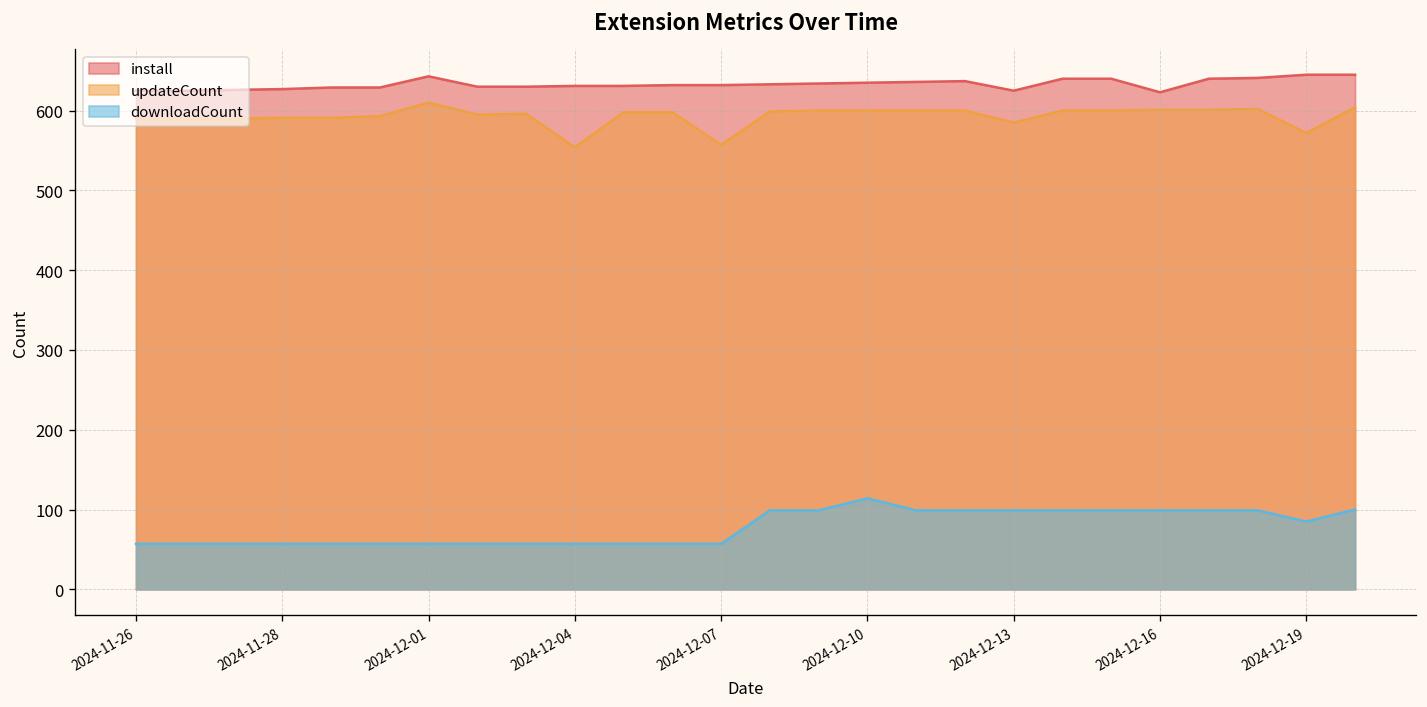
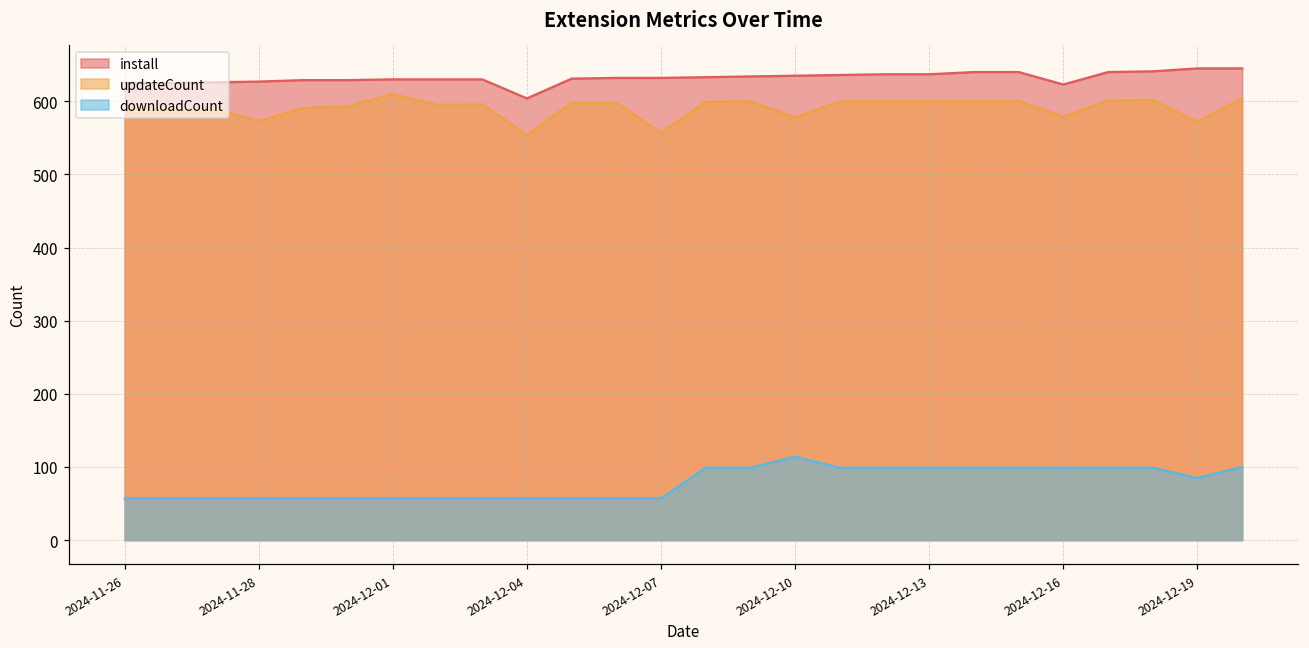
updateCount, 2024-11-28: 590 -> 570
install, 2024-12-01: 640 -> 630
install, 2024-12-04: 630 -> 600
updateCount, 2024-12-10: 600 -> 580
install, 2024-12-13: 630 -> 640
updateCount, 2024-12-13: 590 -> 600
updateCount, 2024-12-16: 600 -> 580
